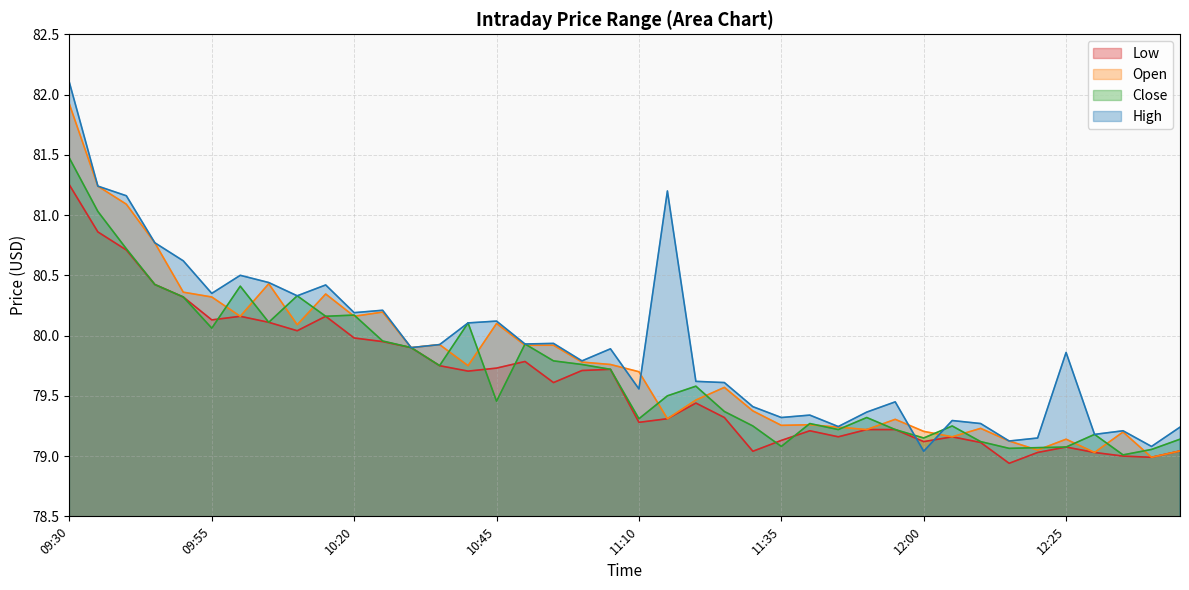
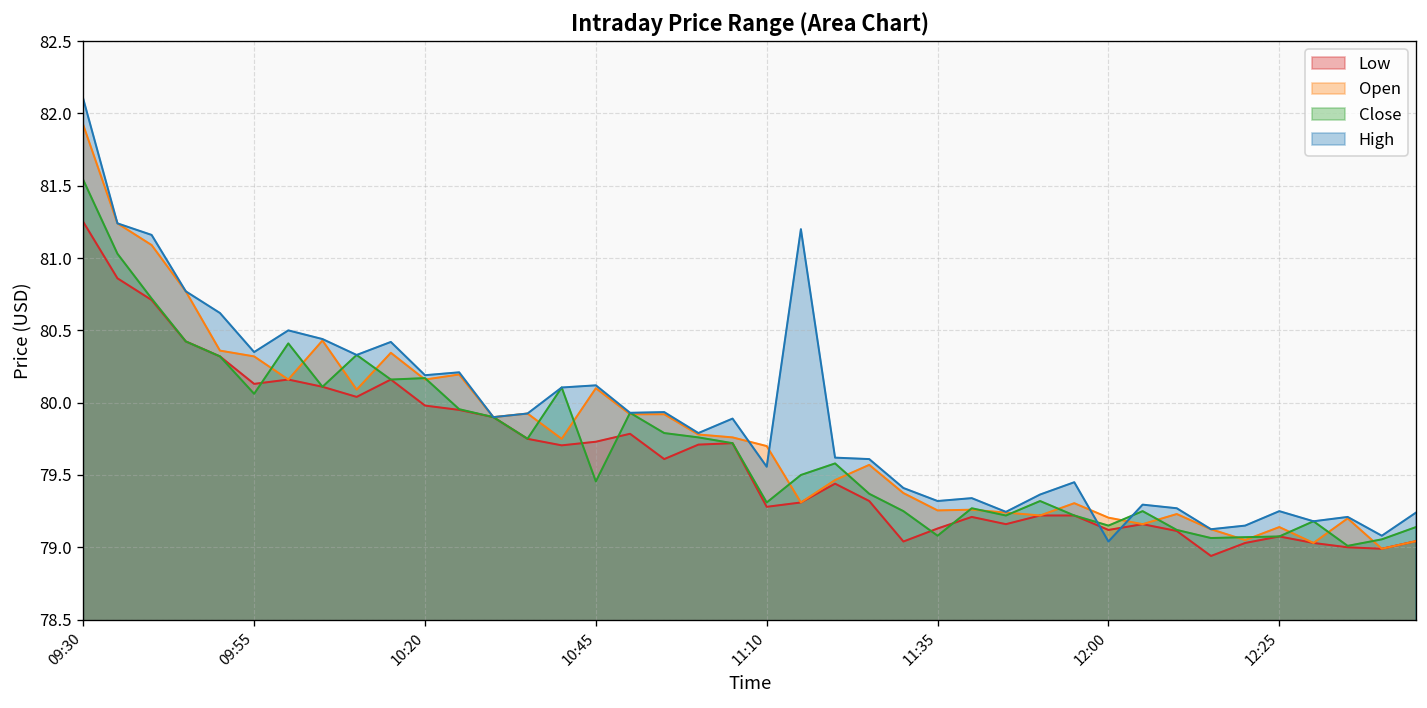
Close, 09:30: 81.47 -> 81.54
High, 12:25: 79.86 -> 79.25
